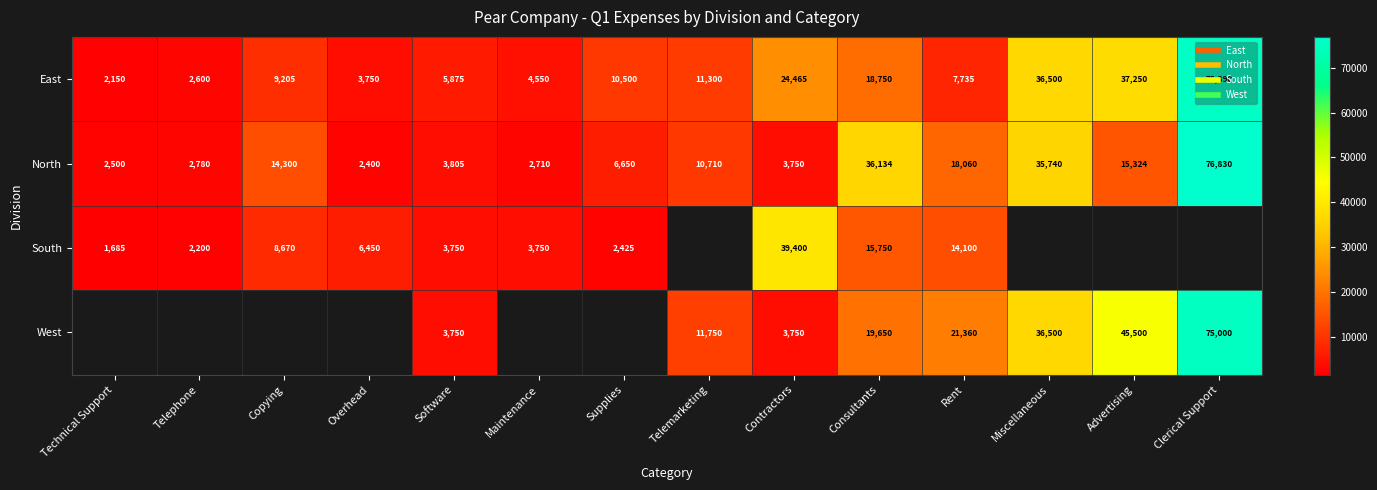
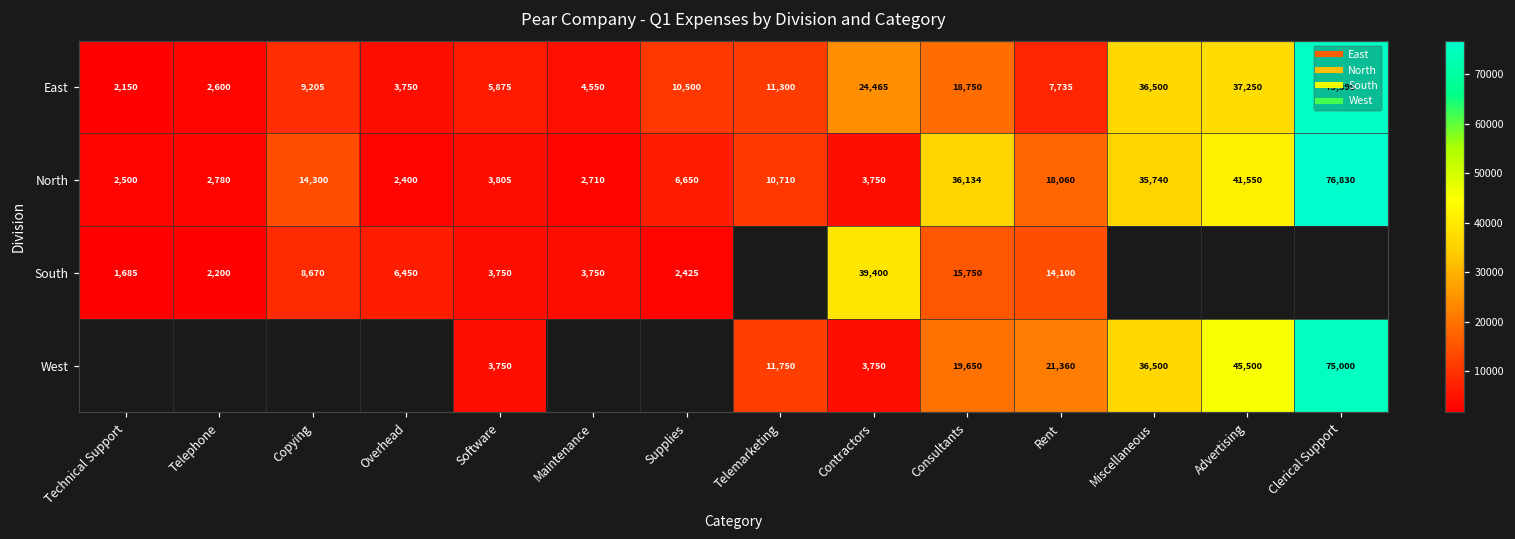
North, Advertising: 15,324 -> 41,550
